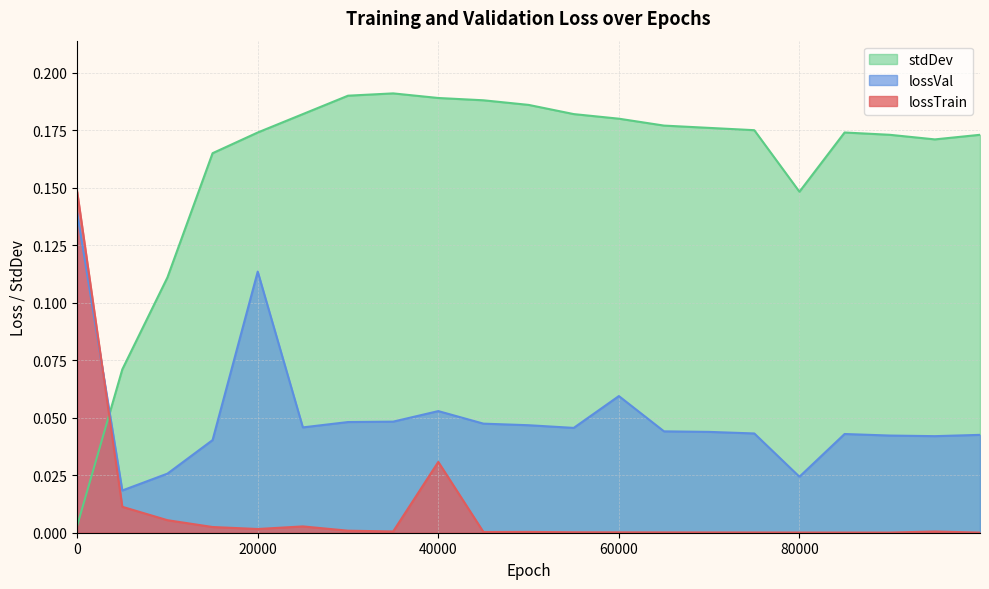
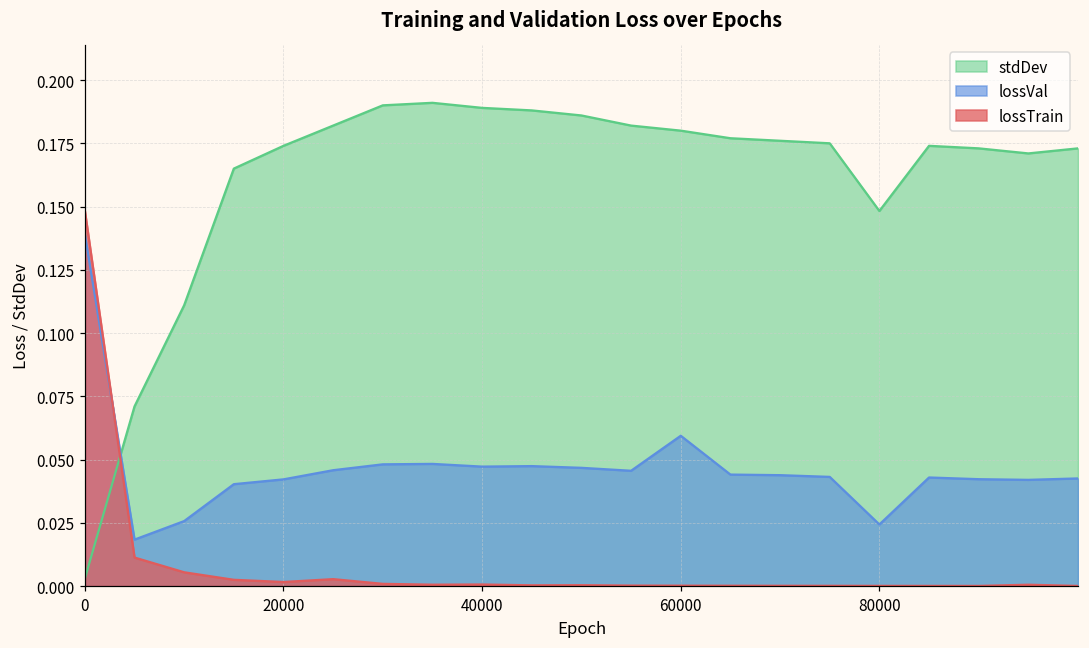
lossVal, 20000: 0.114 -> 0.042
lossVal, 40000: 0.053 -> 0.047
lossTrain, 40000: 0.031 -> 0.001
